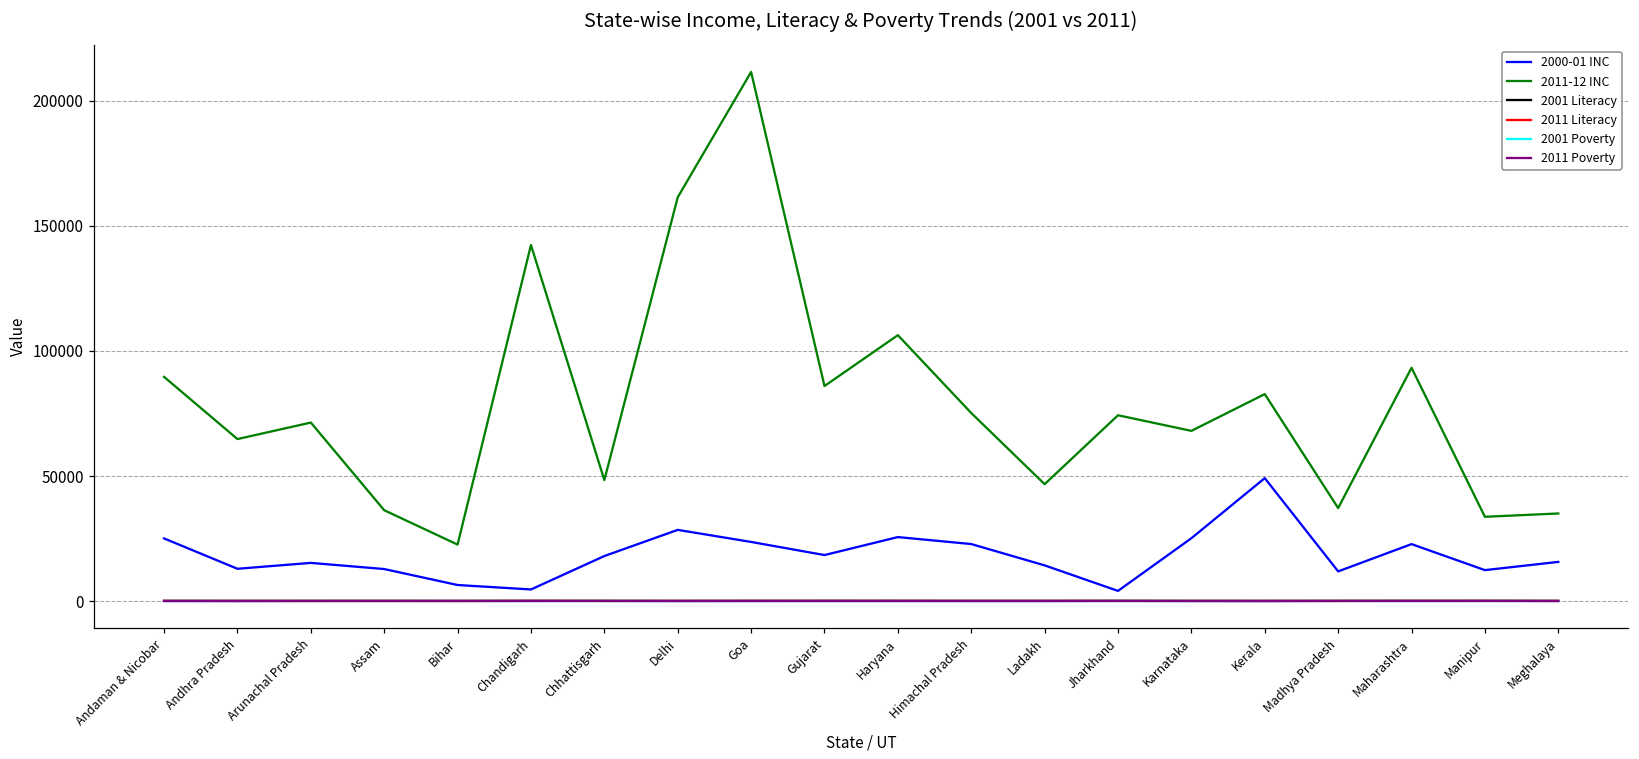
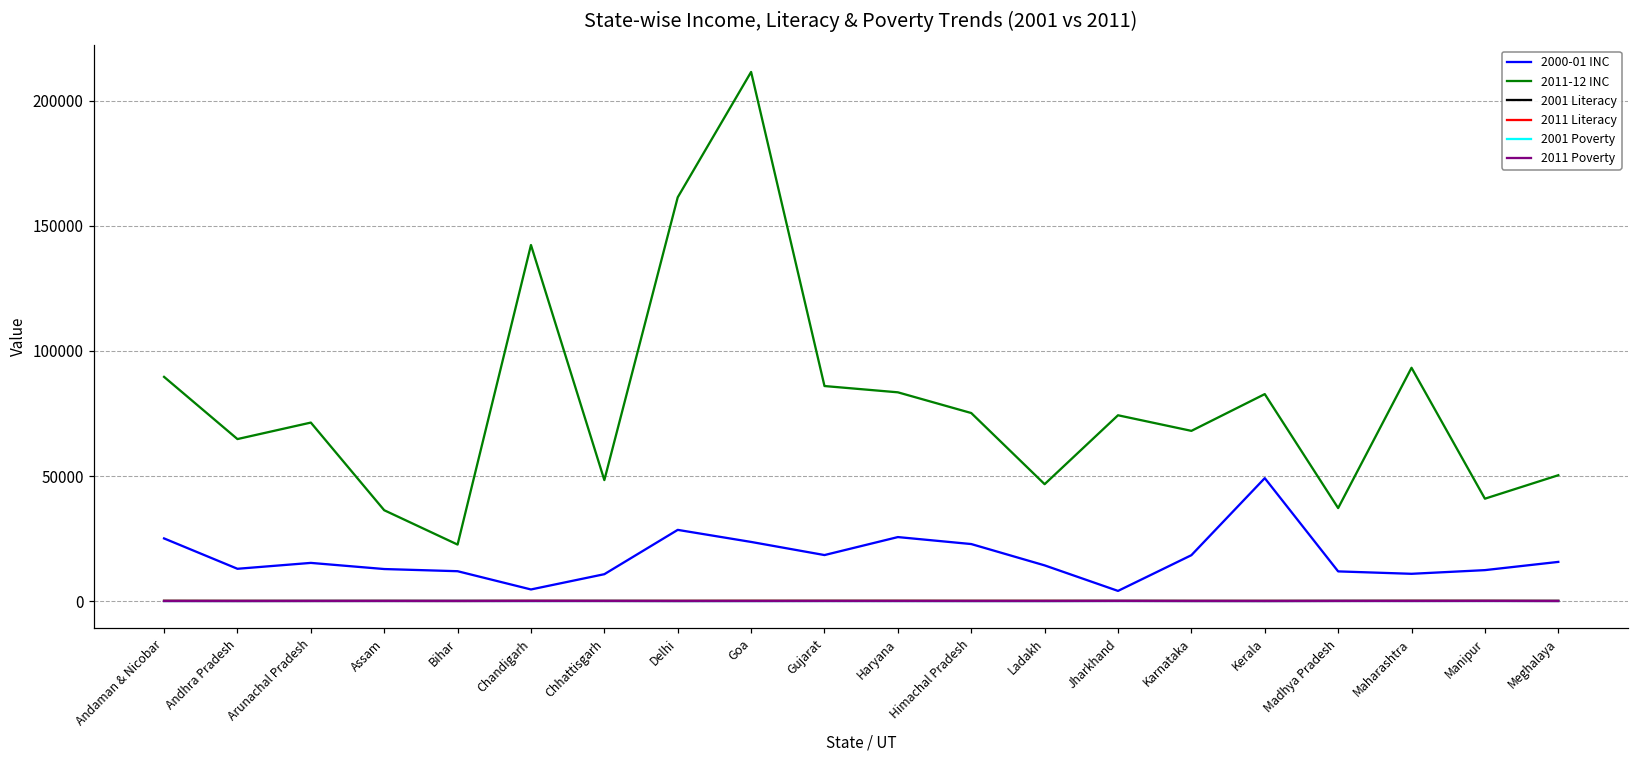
2000-01 INC, Bihar: 6000 -> 12000
2000-01 INC, Chhattisgarh: 18000 -> 11000
2011-12 INC, Haryana: 106000 -> 83000
2000-01 INC, Karnataka: 25000 -> 18000
2000-01 INC, Maharashtra: 23000 -> 11000
2011-12 INC, Manipur: 34000 -> 41000
2011-12 INC, Meghalaya: 35000 -> 50000
